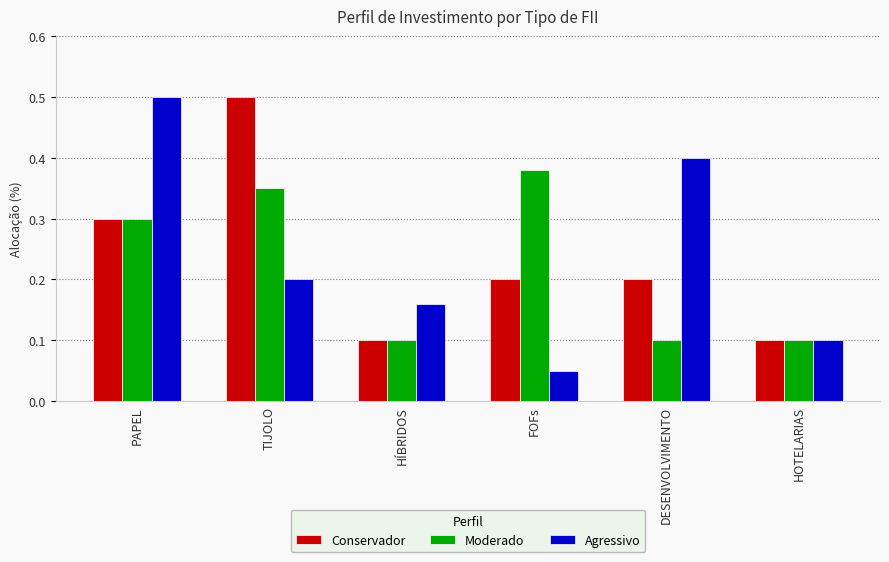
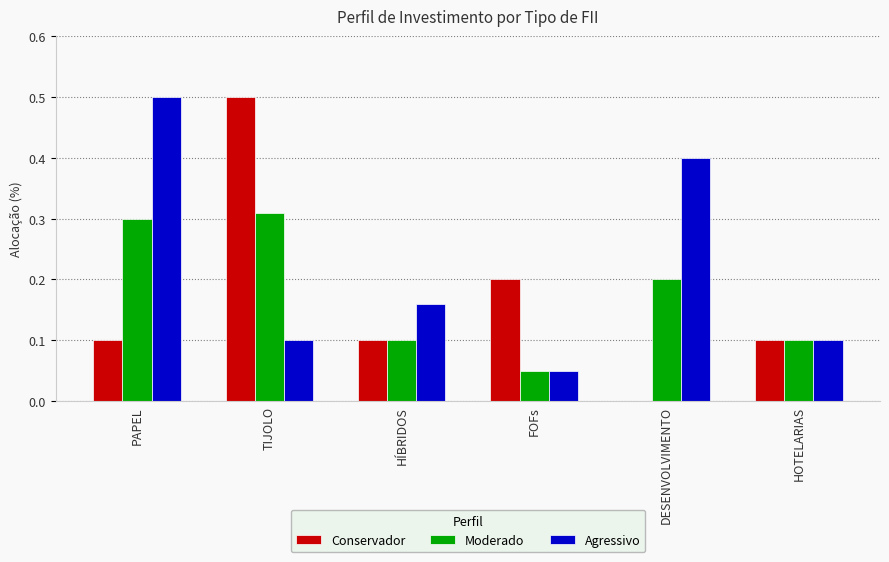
Conservador, PAPEL: 0.3 -> 0.1
Moderado, TIJOLO: 0.35 -> 0.31
Agressivo, TIJOLO: 0.2 -> 0.1
Moderado, FOFs: 0.38 -> 0.05
Conservador, DESENVOLVIMENTO: 0.2 -> 0.0
Moderado, DESENVOLVIMENTO: 0.1 -> 0.2
